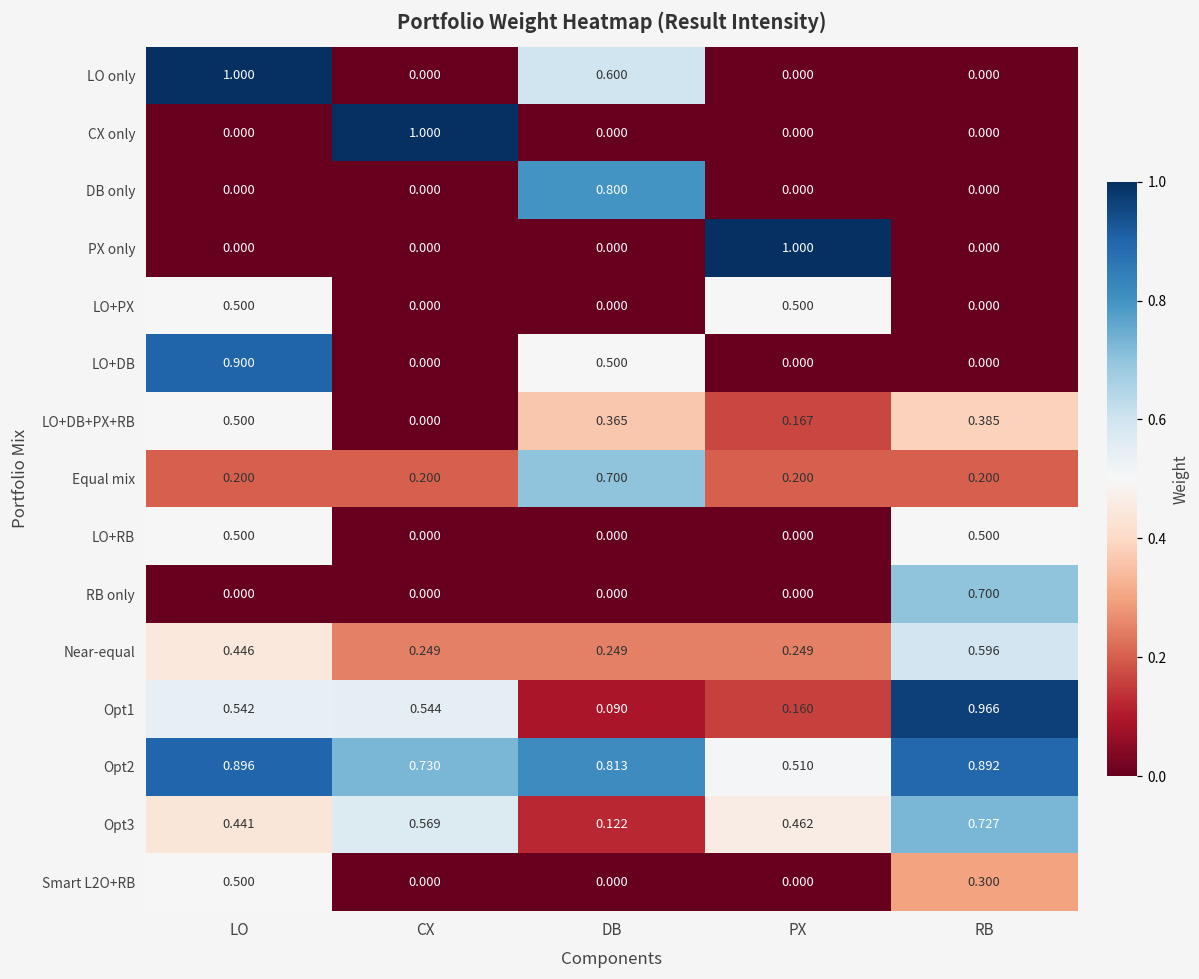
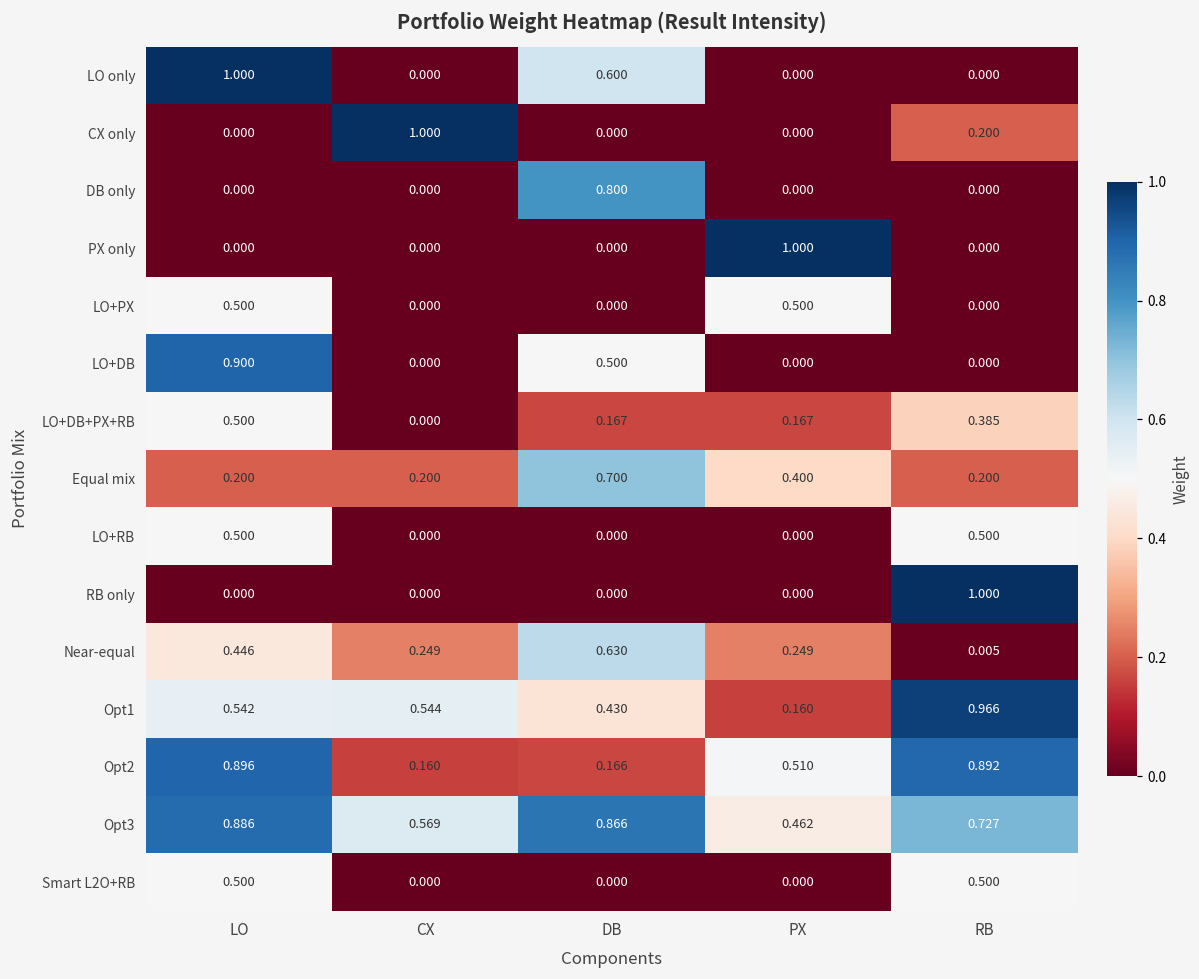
CX only, RB: 0.000 -> 0.200
LO+DB+PX+RB, DB: 0.365 -> 0.167
Equal mix, PX: 0.200 -> 0.400
RB only, RB: 0.700 -> 1.000
Near-equal, DB: 0.249 -> 0.630
Near-equal, RB: 0.596 -> 0.005
Opt1, DB: 0.090 -> 0.430
Opt2, CX: 0.730 -> 0.160
Opt2, DB: 0.813 -> 0.166
Opt3, LO: 0.441 -> 0.886
Opt3, DB: 0.122 -> 0.866
Smart L2O+RB, RB: 0.300 -> 0.500
